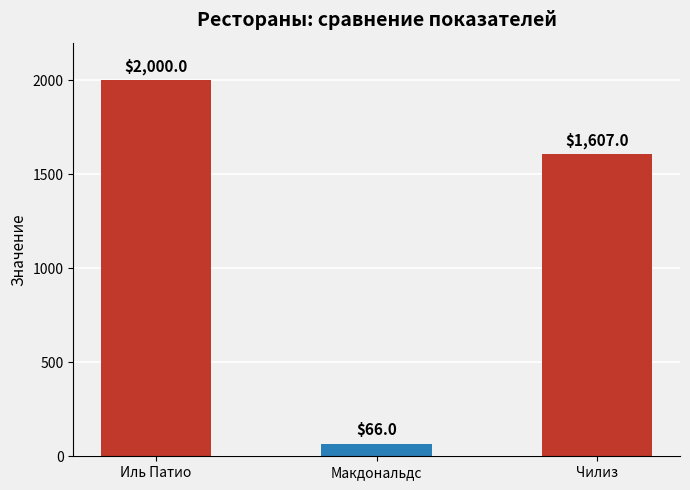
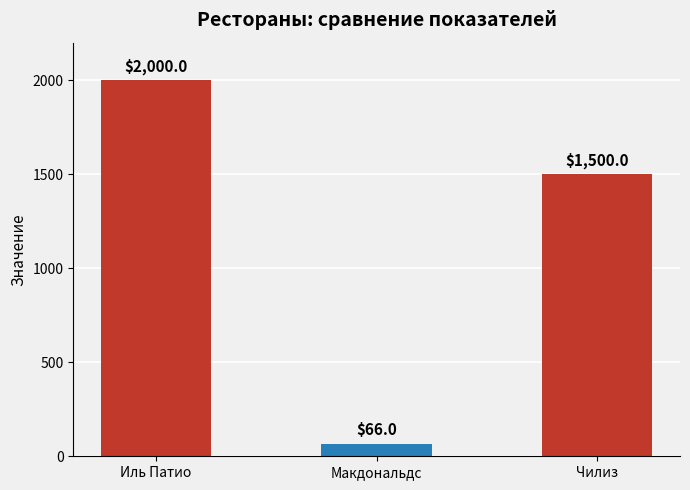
Чилиз: $1,607.0 -> $1,500.0
